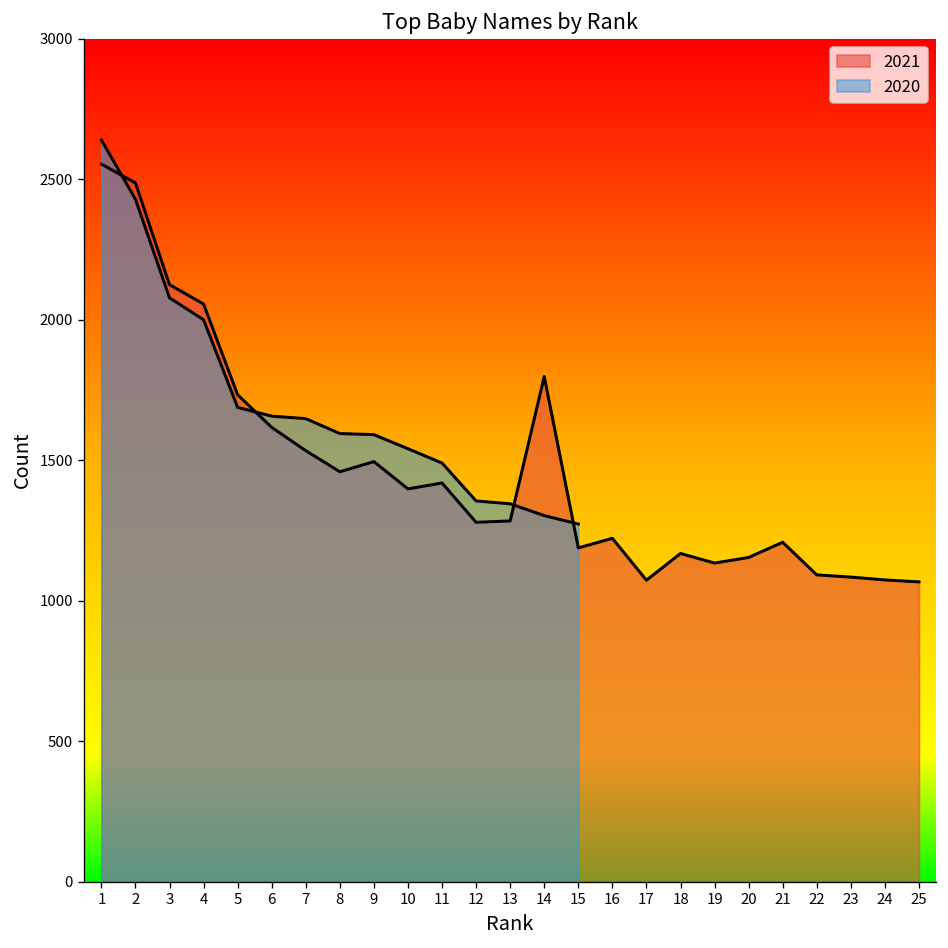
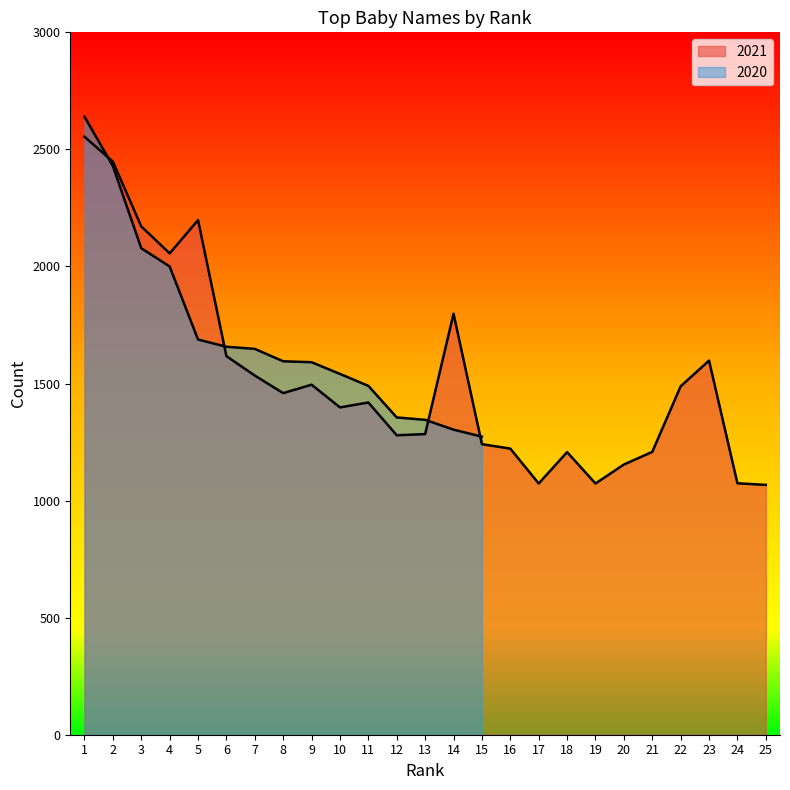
2021, 2: 2490 -> 2450
2021, 3: 2130 -> 2170
2021, 5: 1730 -> 2200
2021, 15: 1190 -> 1240
2021, 18: 1170 -> 1210
2021, 19: 1130 -> 1070
2021, 22: 1090 -> 1490
2021, 23: 1080 -> 1600
